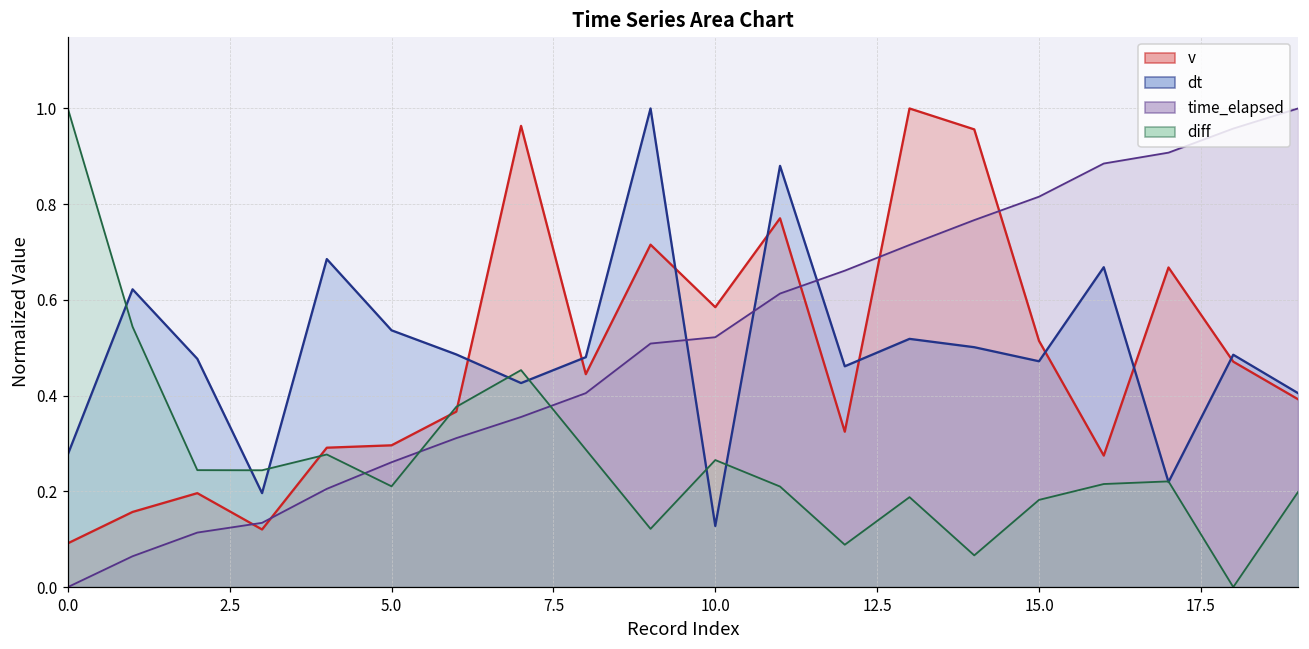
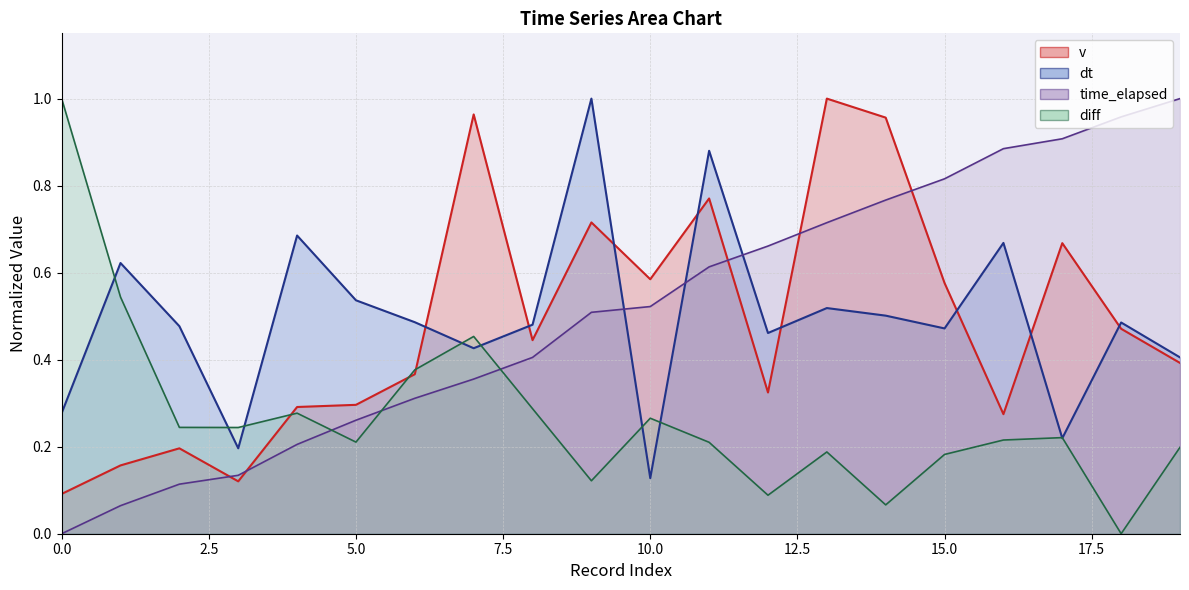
v, 15.0: 0.51 -> 0.58
